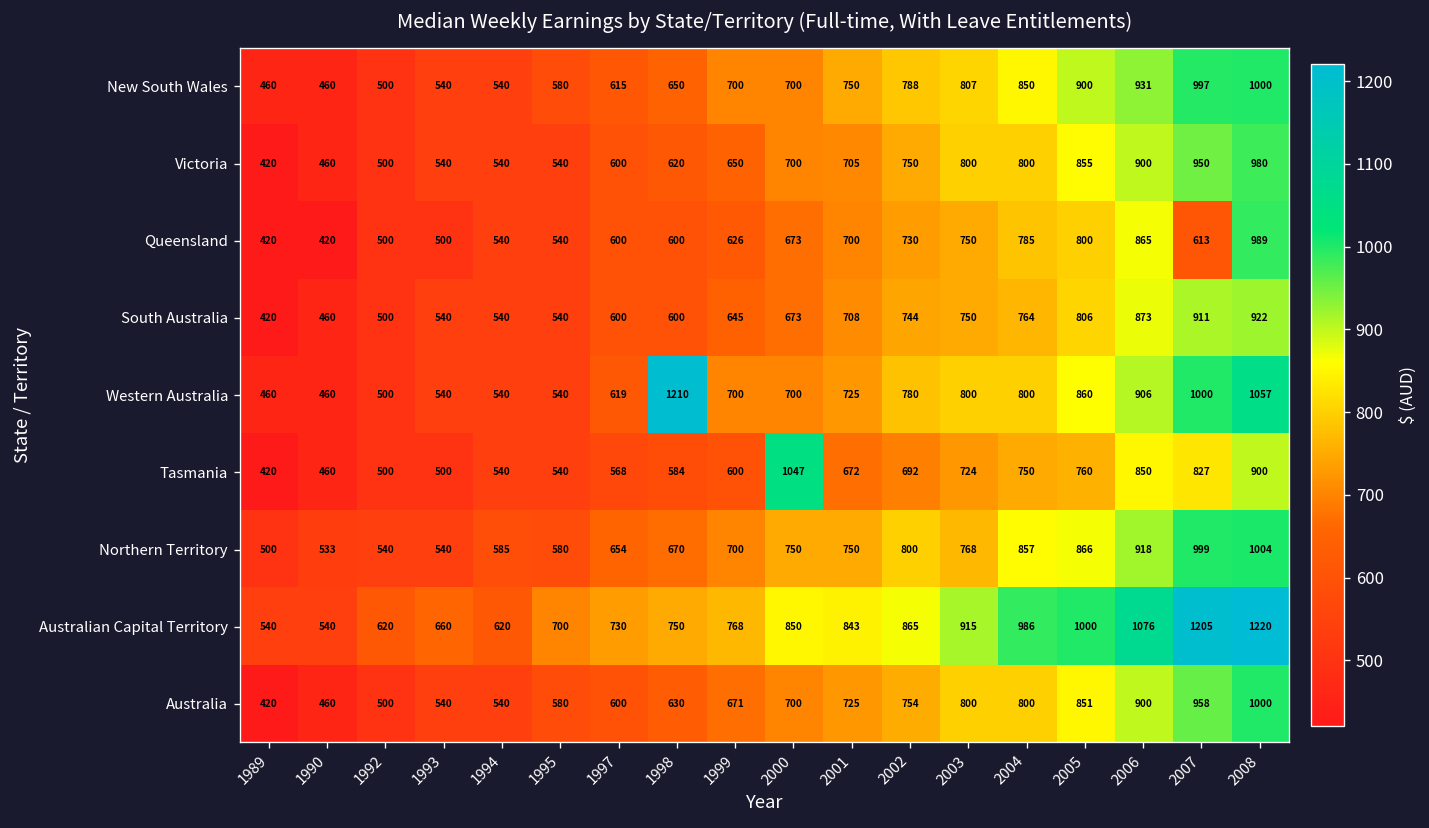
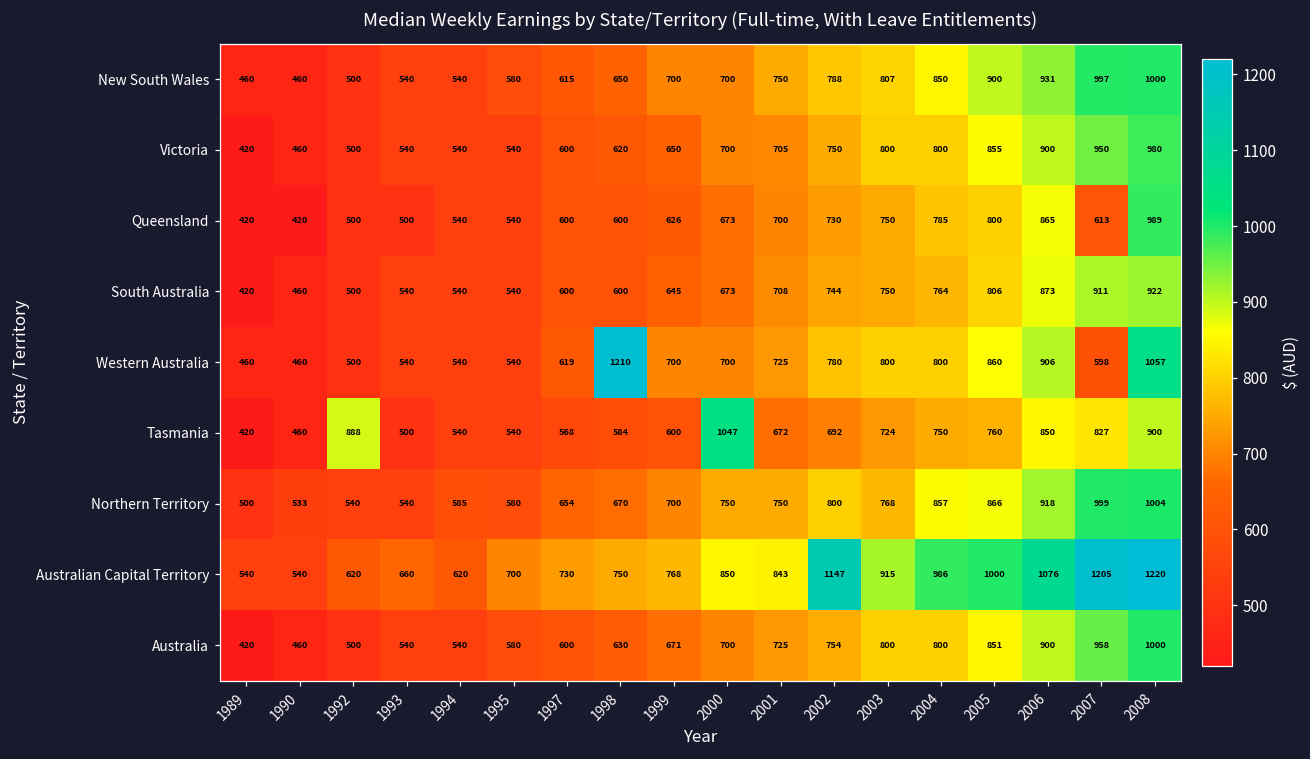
Western Australia, 2007: 1000 -> 598
Tasmania, 1992: 500 -> 888
Australian Capital Territory, 2002: 865 -> 1147
